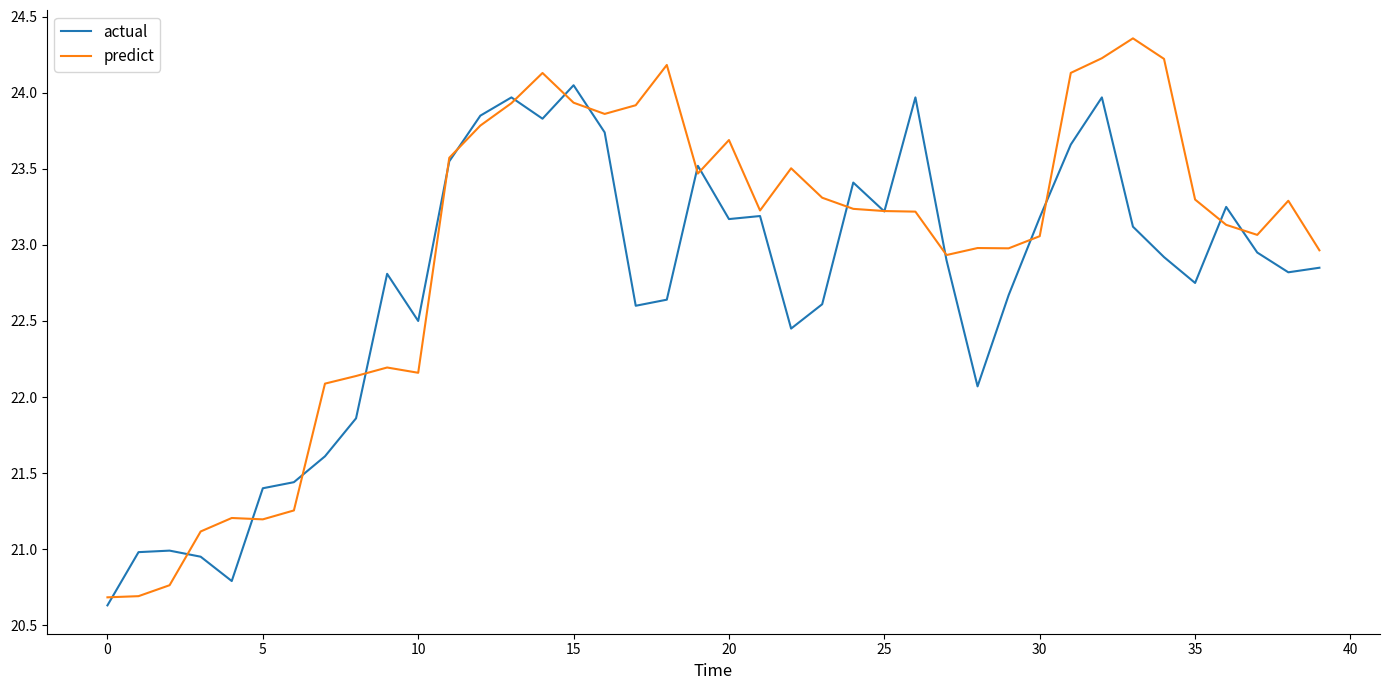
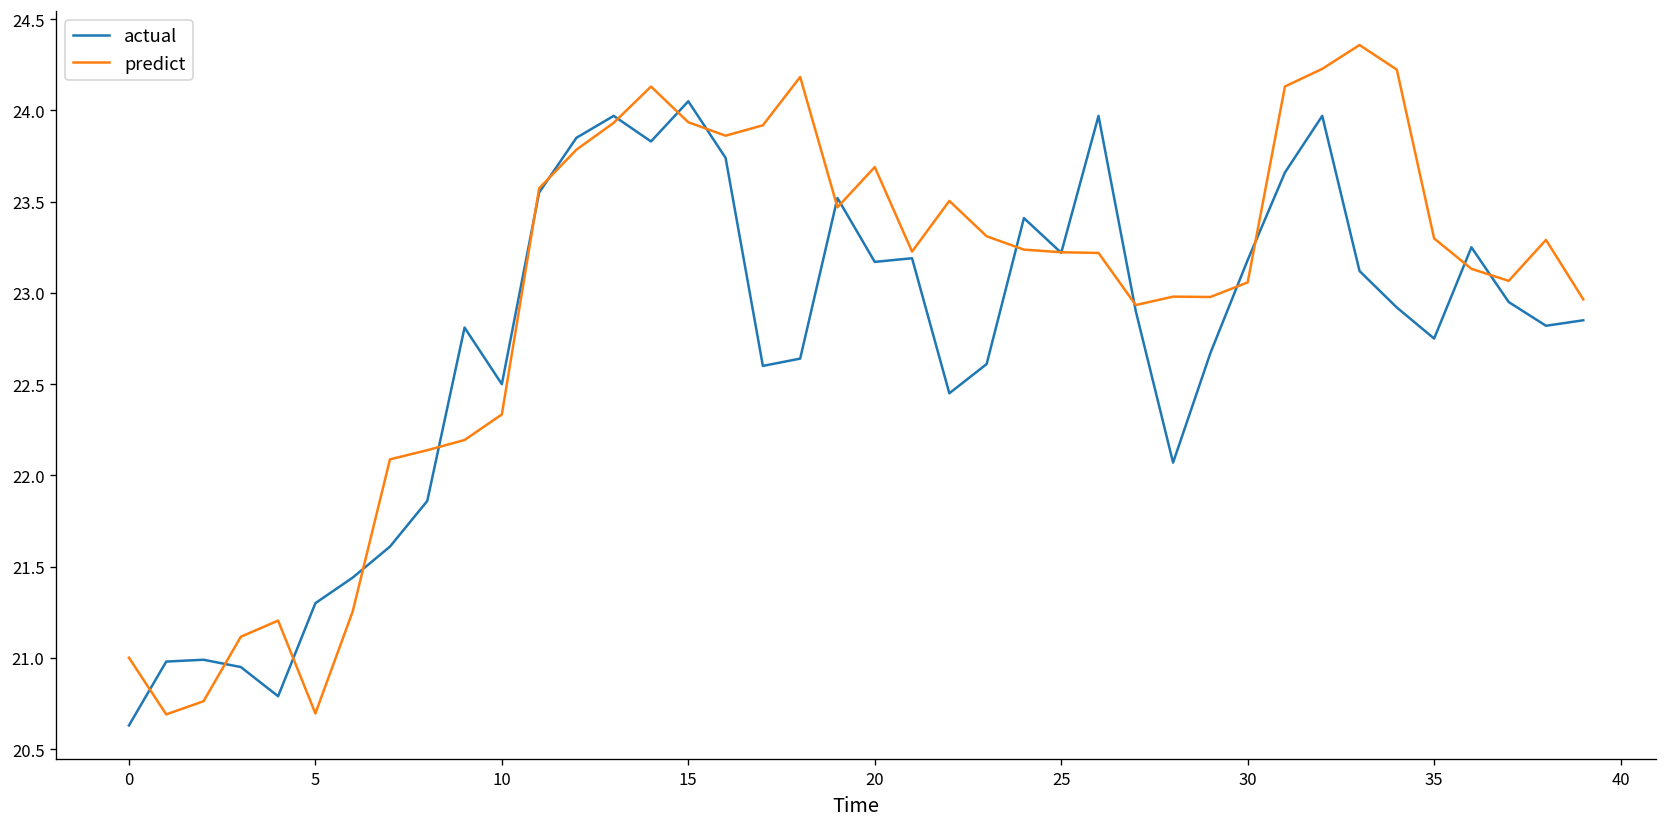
predict, 0: 20.68 -> 21.00
actual, 5: 21.4 -> 21.3
predict, 5: 21.20 -> 20.70
predict, 10: 22.16 -> 22.33
